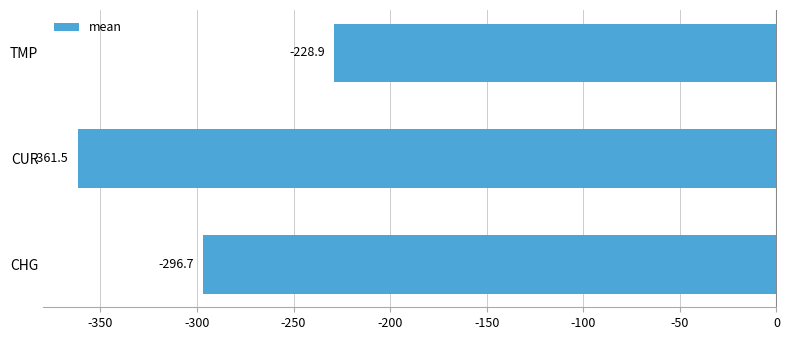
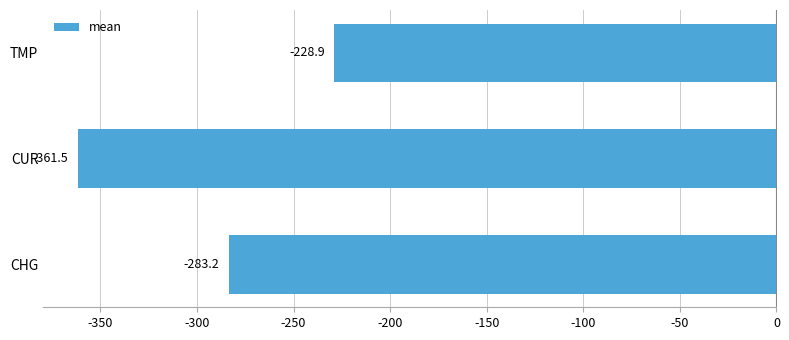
CHG: -296.7 -> -283.2
